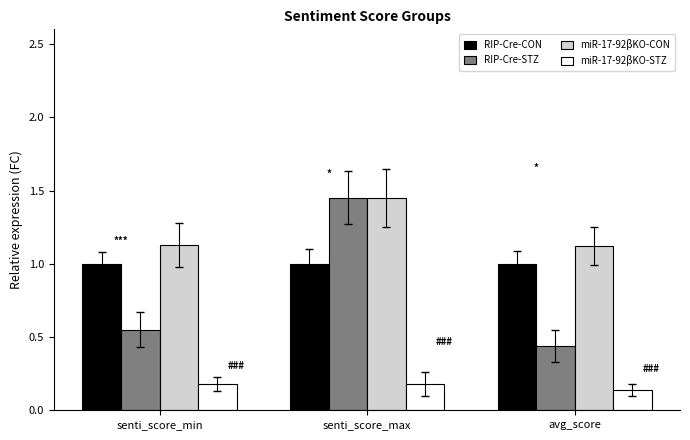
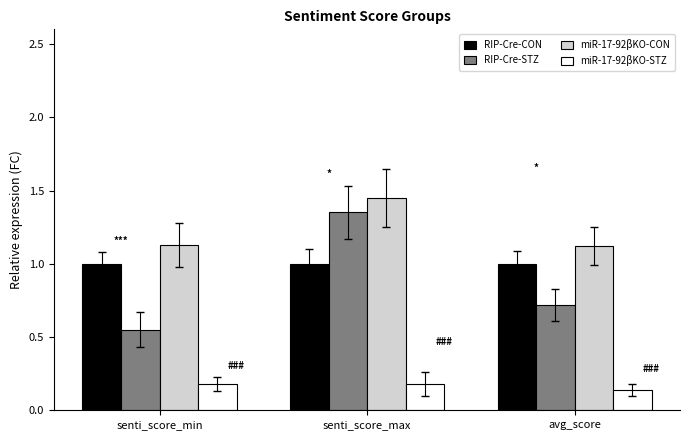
RIP-Cre-STZ, senti_score_max: 1.45 -> 1.35
RIP-Cre-STZ, avg_score: 0.44 -> 0.72
